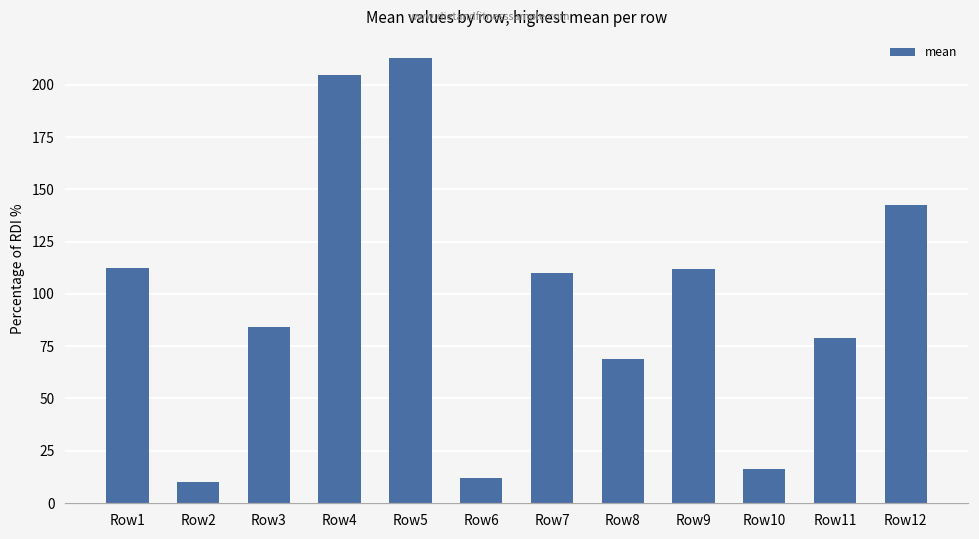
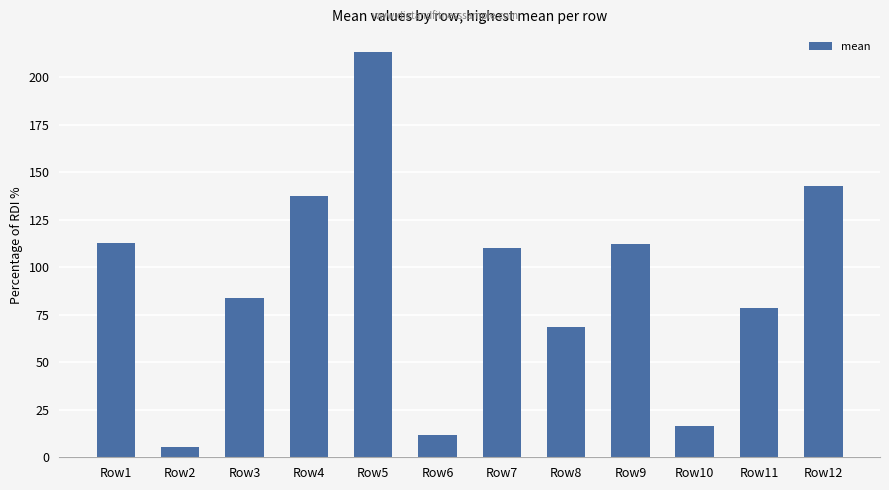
Row2: 10 -> 5
Row4: 205 -> 137
